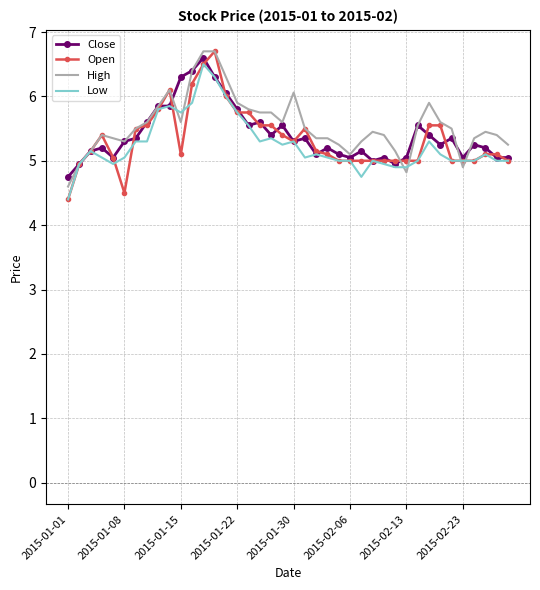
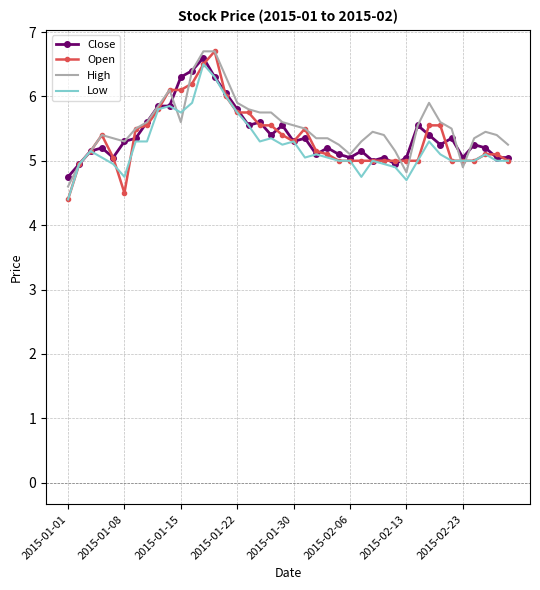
Low, 2015-01-08: 5.1 -> 4.8
Open, 2015-01-15: 5.1 -> 6.1
High, 2015-01-30: 6.1 -> 5.6
Low, 2015-02-13: 4.9 -> 4.7
